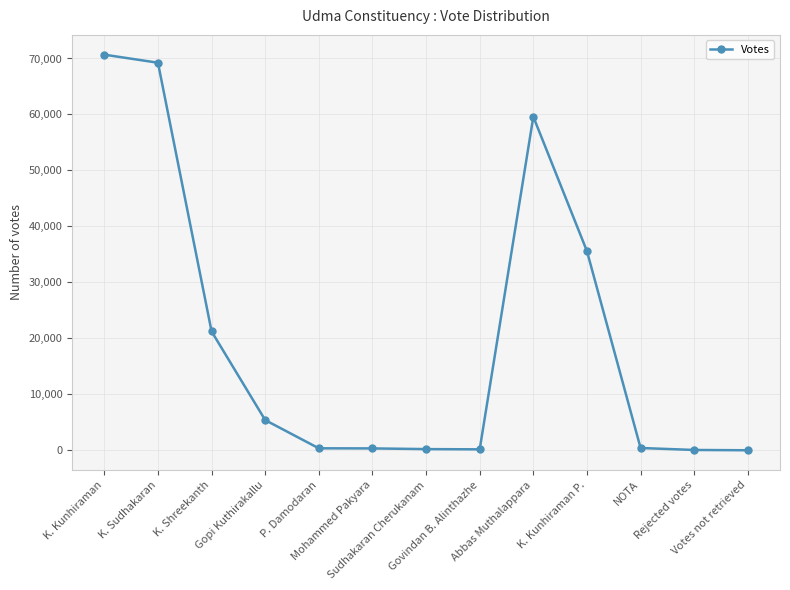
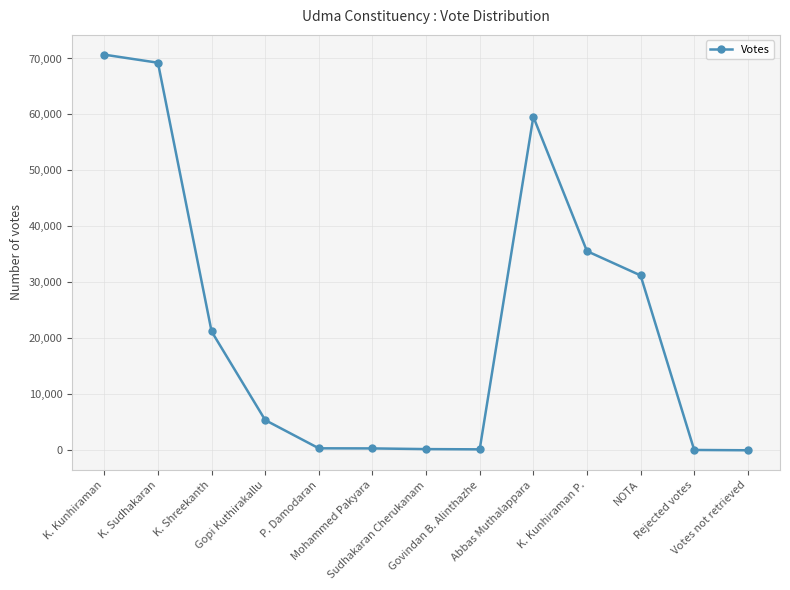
NOTA: 0 -> 31,000
